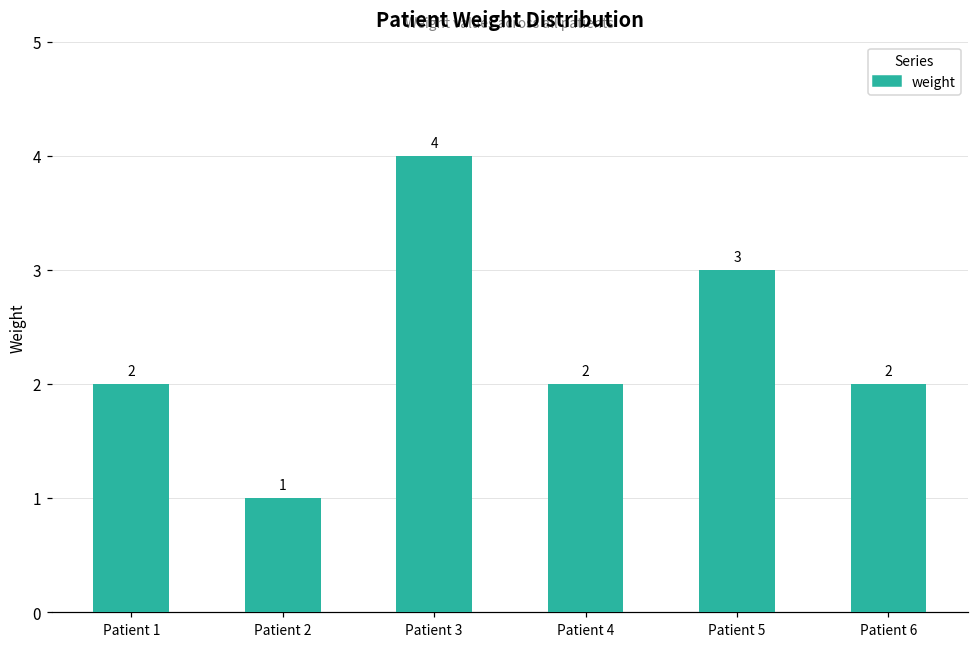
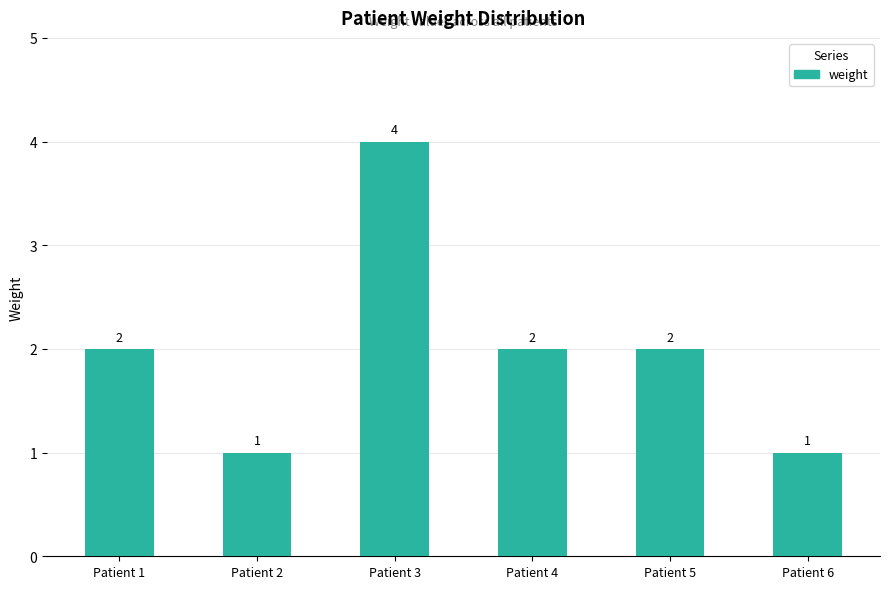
Patient 5: 3 -> 2
Patient 6: 2 -> 1
